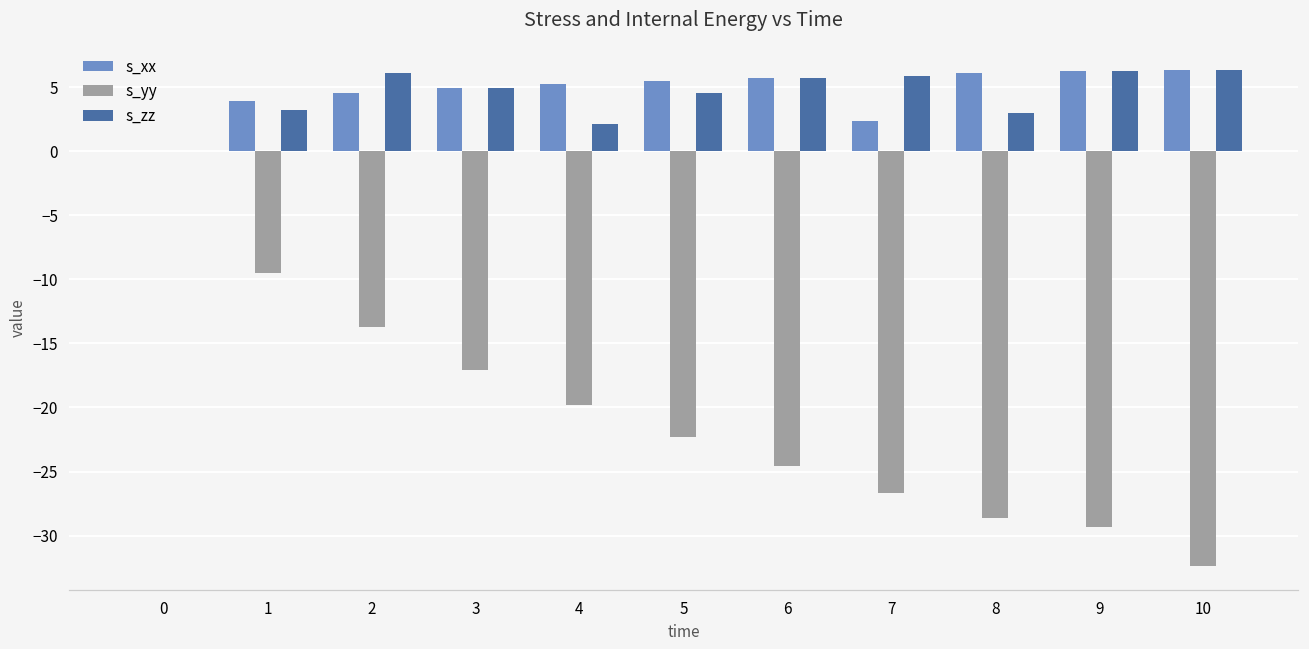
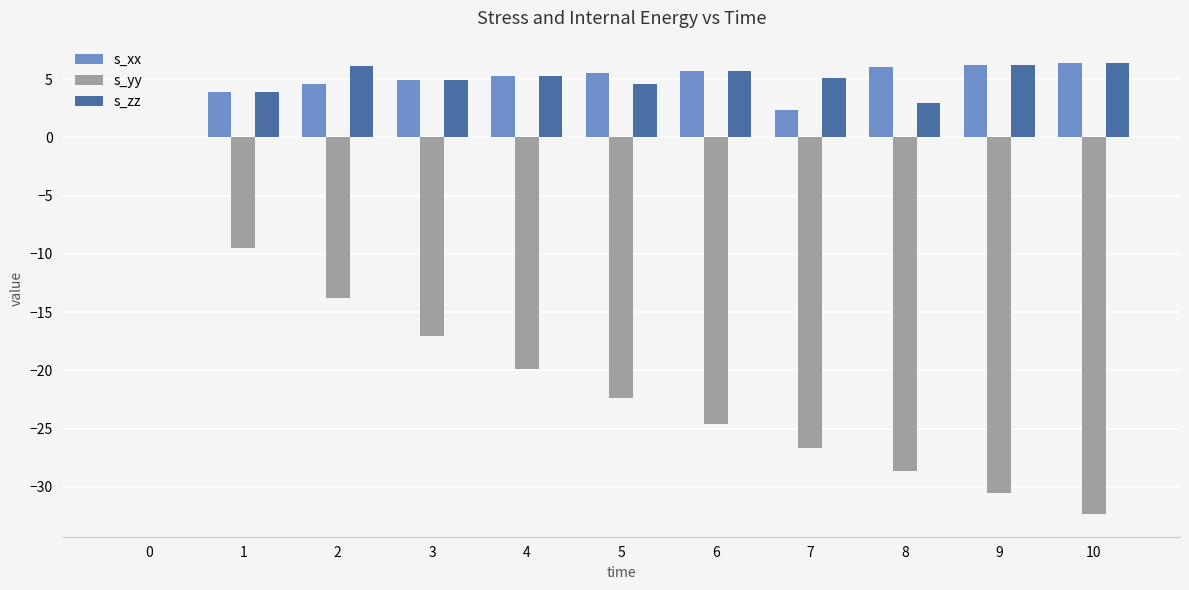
s_zz, 1: 3.2 -> 3.9
s_zz, 4: 2.1 -> 5.2
s_zz, 7: 5.9 -> 5.1
s_yy, 9: -29.3 -> -30.5
